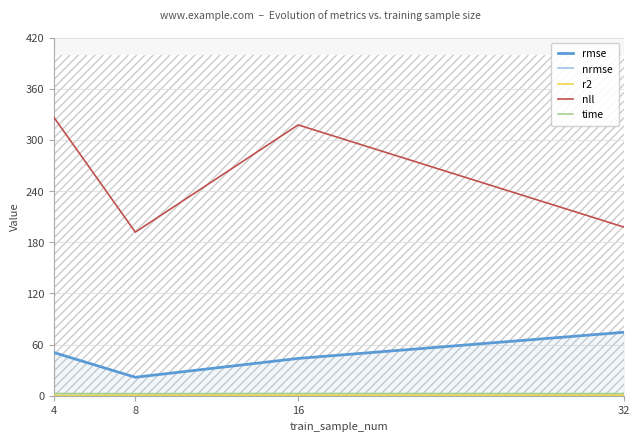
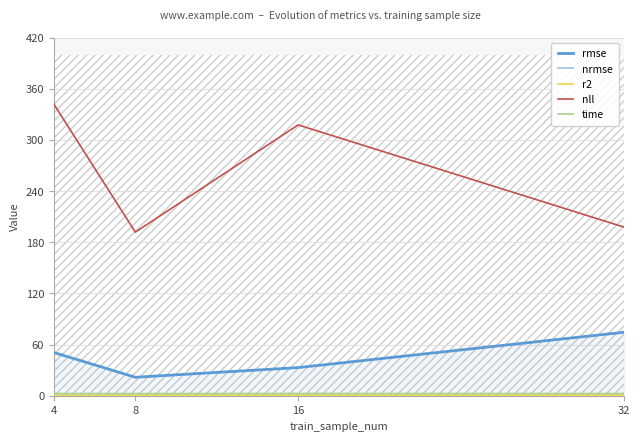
nll, 4: 330 -> 340
rmse, 16: 40 -> 30
